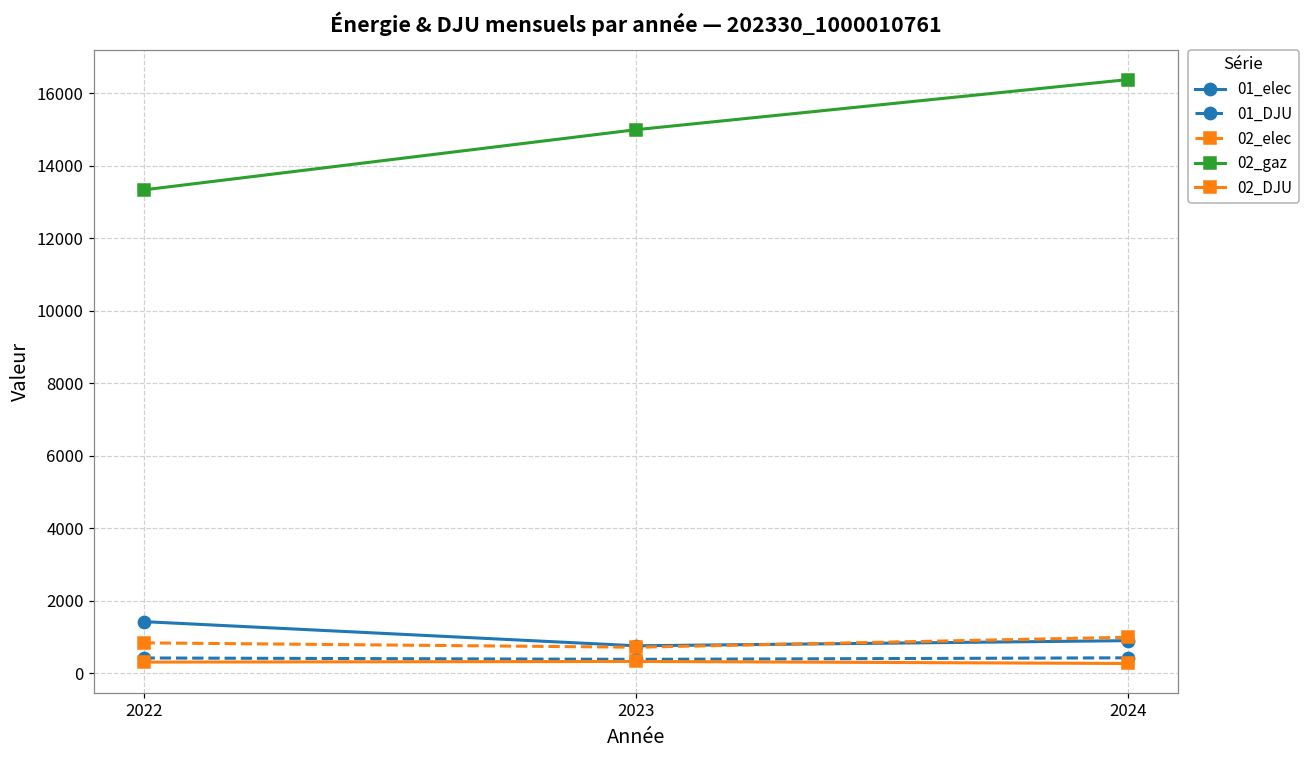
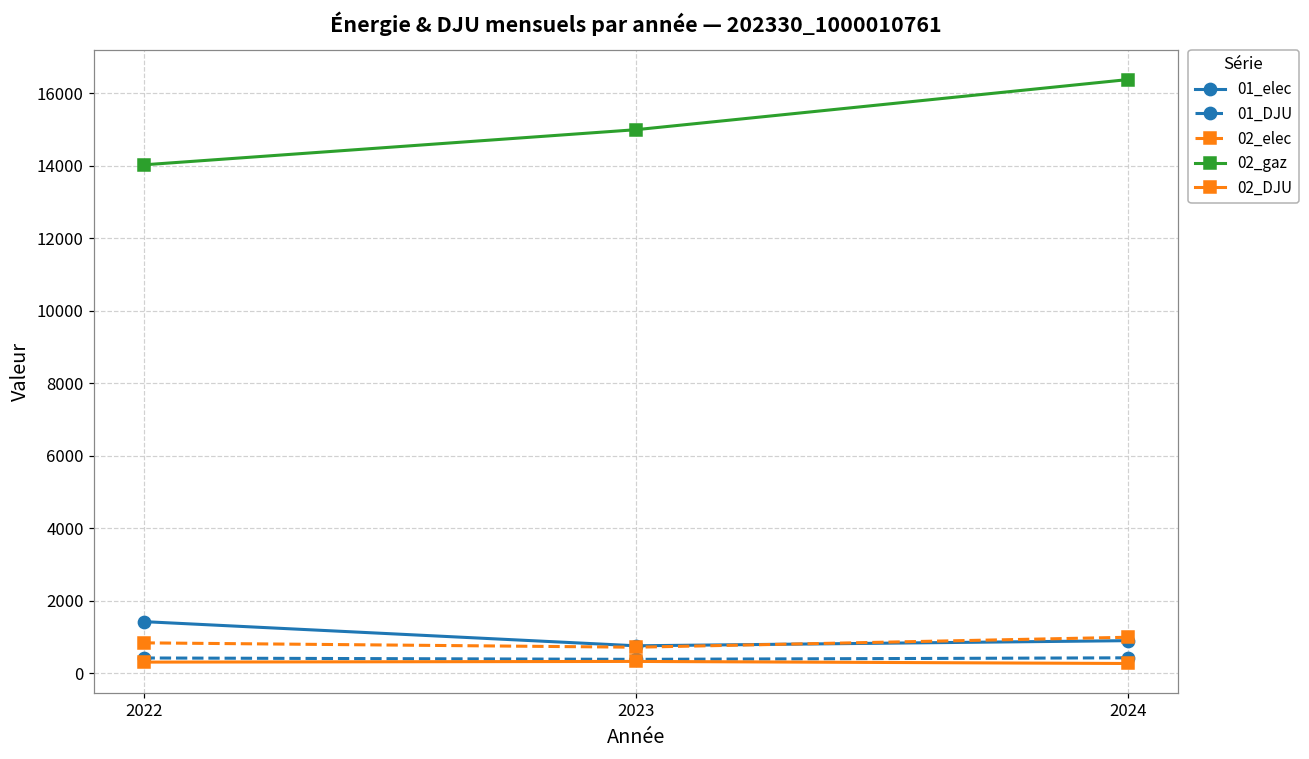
02_gaz, 2022: 13300 -> 14000
